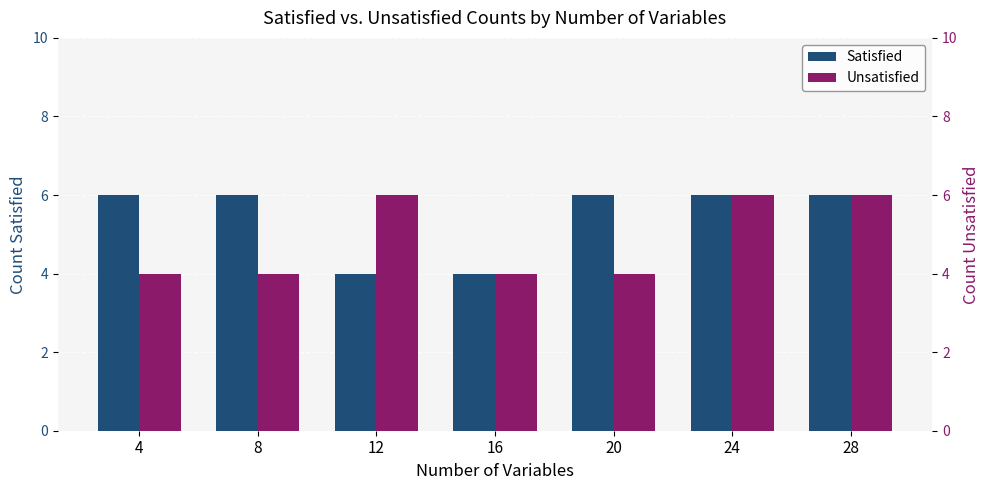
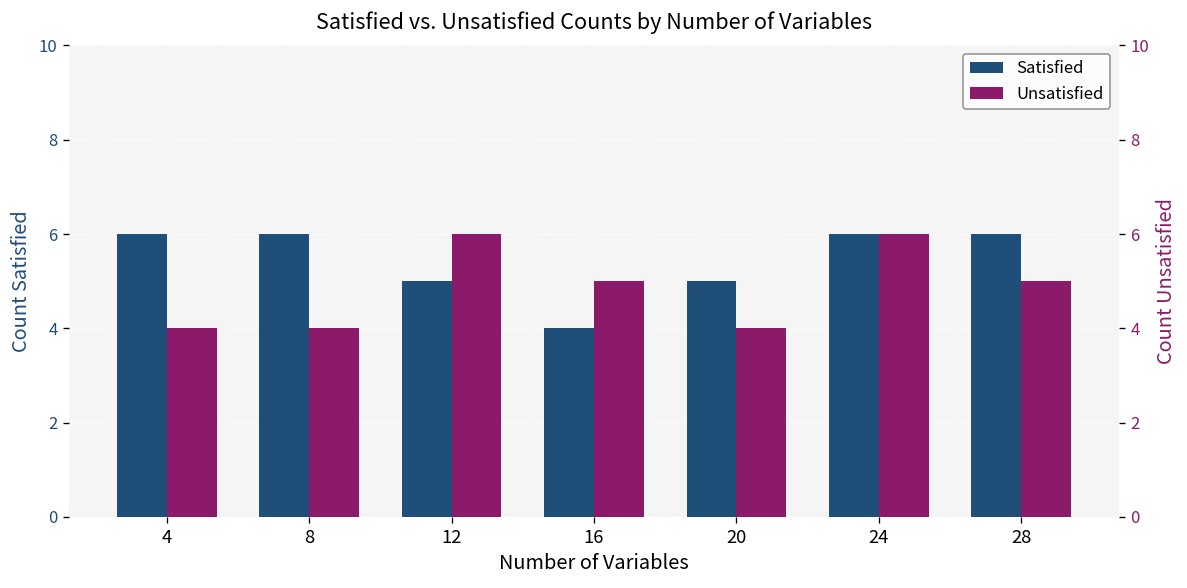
Satisfied, 12: 4.0 -> 5.0
Satisfied, 20: 6 -> 5
Unsatisfied, 16: 4 -> 5
Unsatisfied, 28: 6.0 -> 5.0
